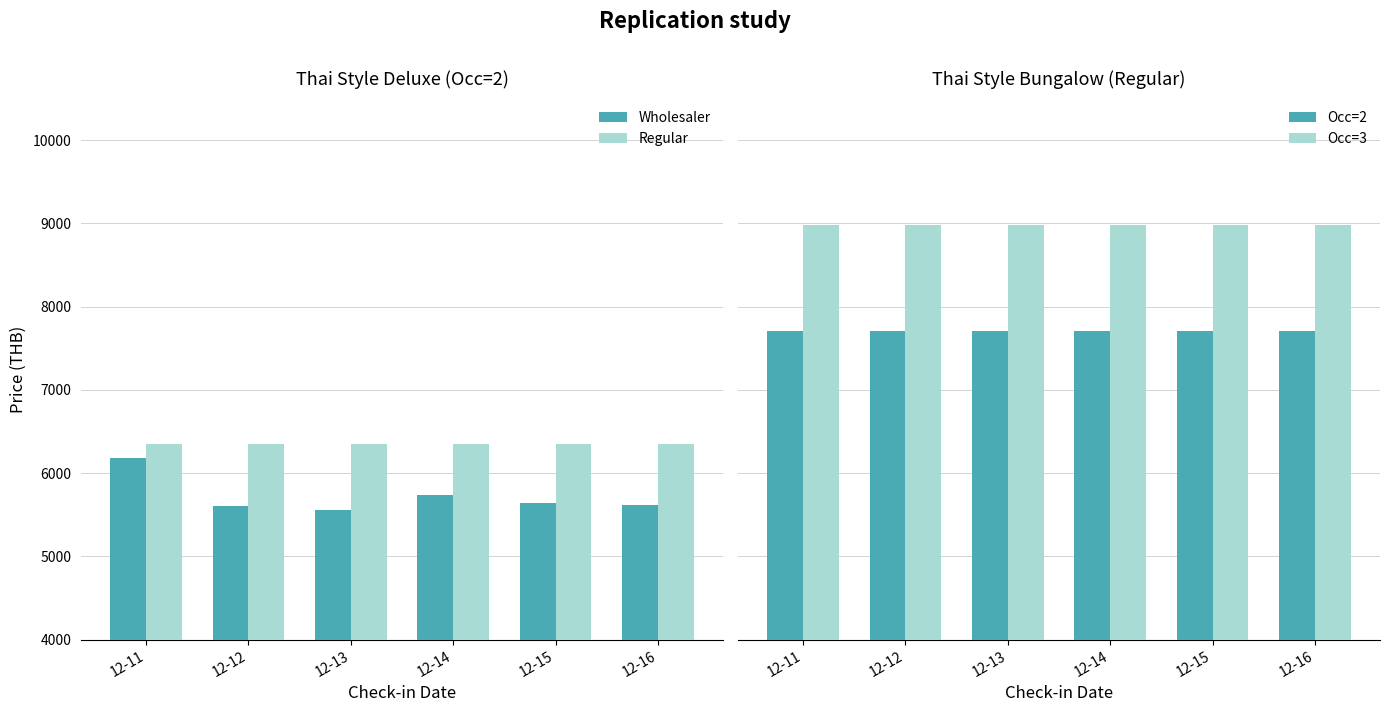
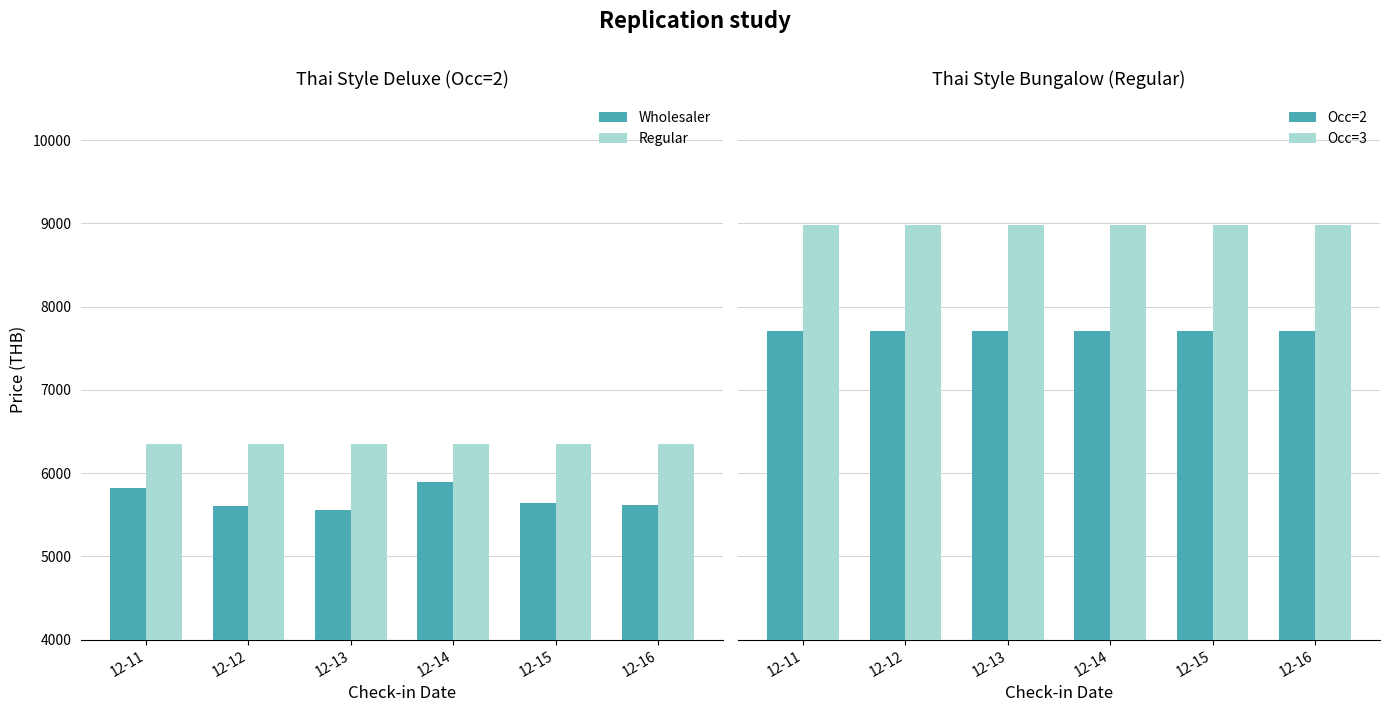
Thai Style Deluxe (Occ=2), Wholesaler, 12-11: 6200 -> 5800
Thai Style Deluxe (Occ=2), Wholesaler, 12-14: 5700 -> 5900
